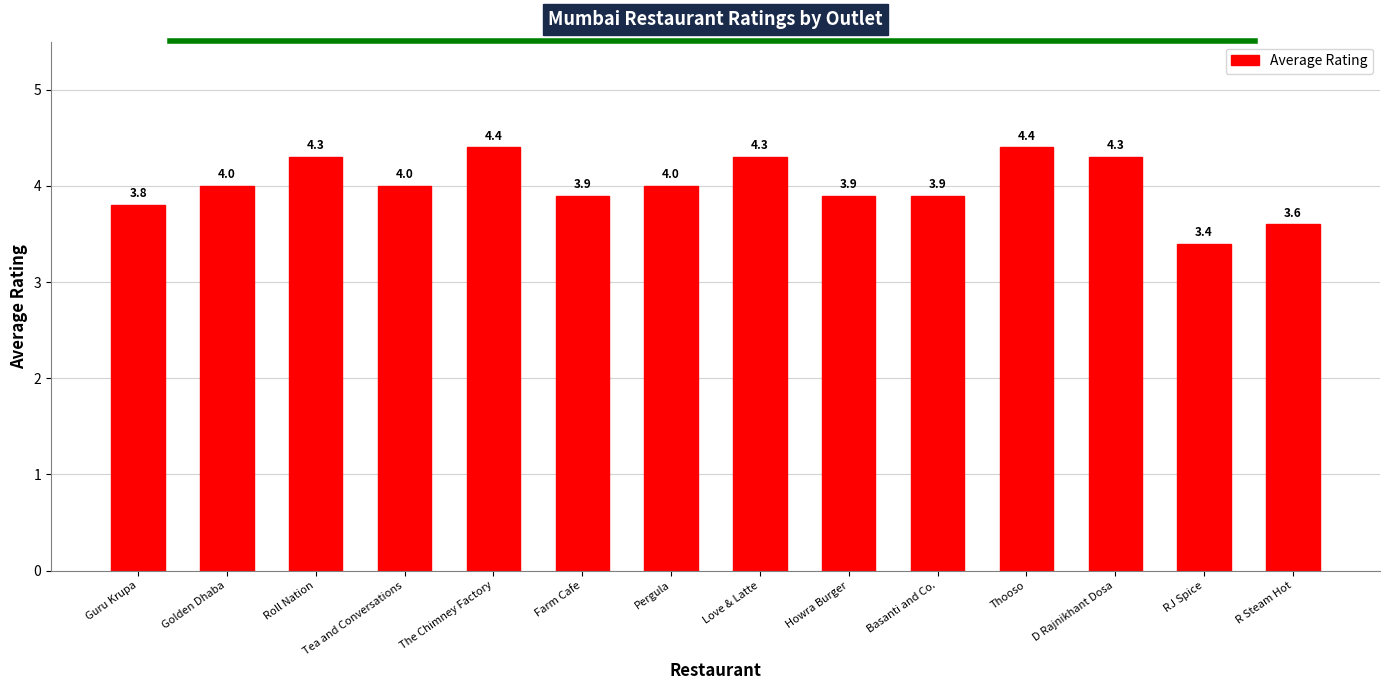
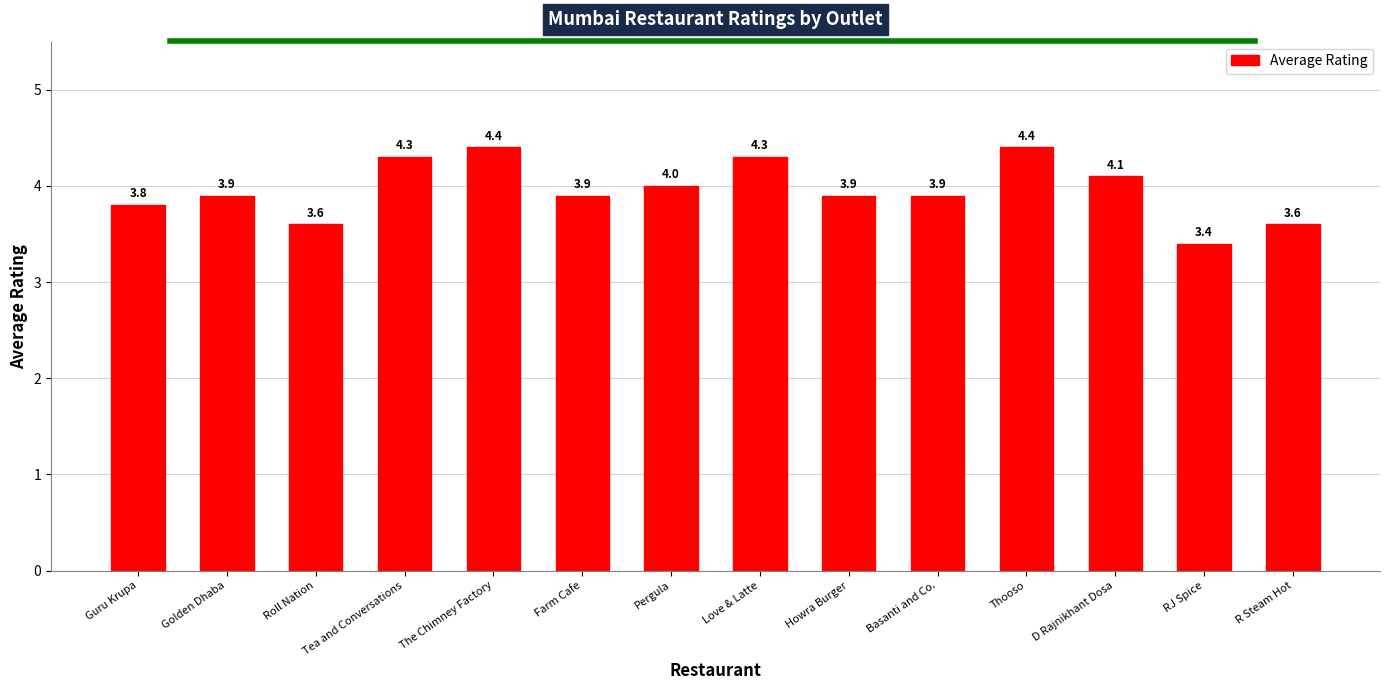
Golden Dhaba: 4.0 -> 3.9
Roll Nation: 4.3 -> 3.6
Tea and Conversations: 4.0 -> 4.3
D Rajnikhant Dosa: 4.3 -> 4.1
